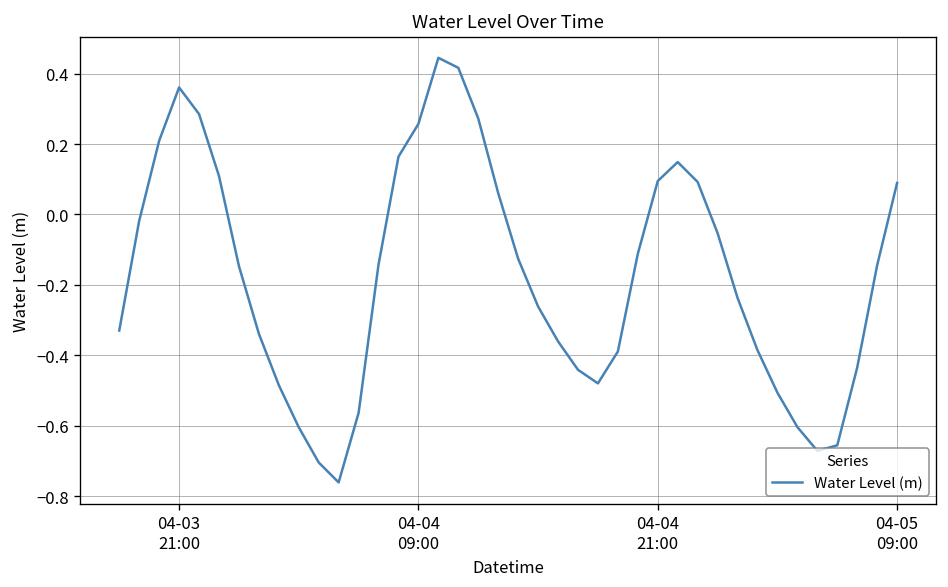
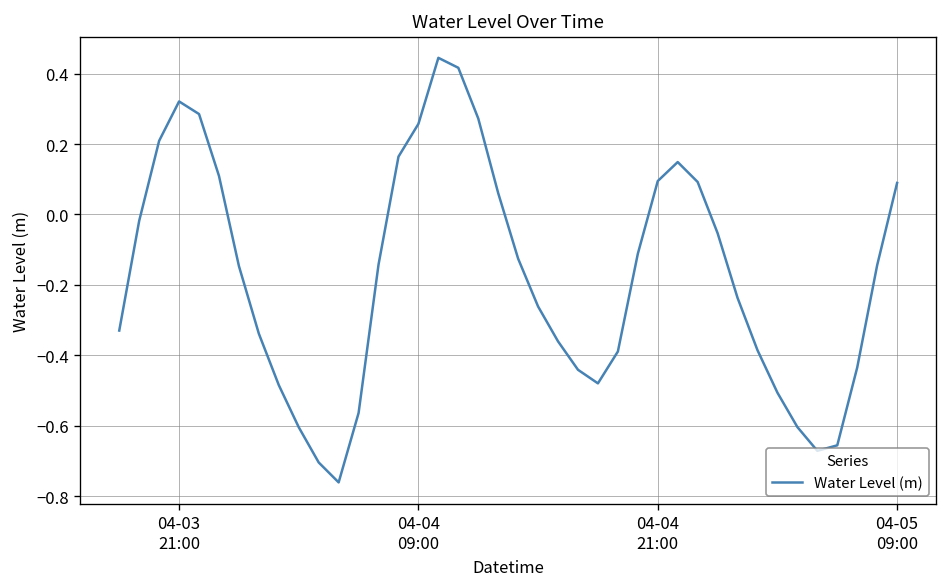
04-03 21:00: 0.36 -> 0.32
